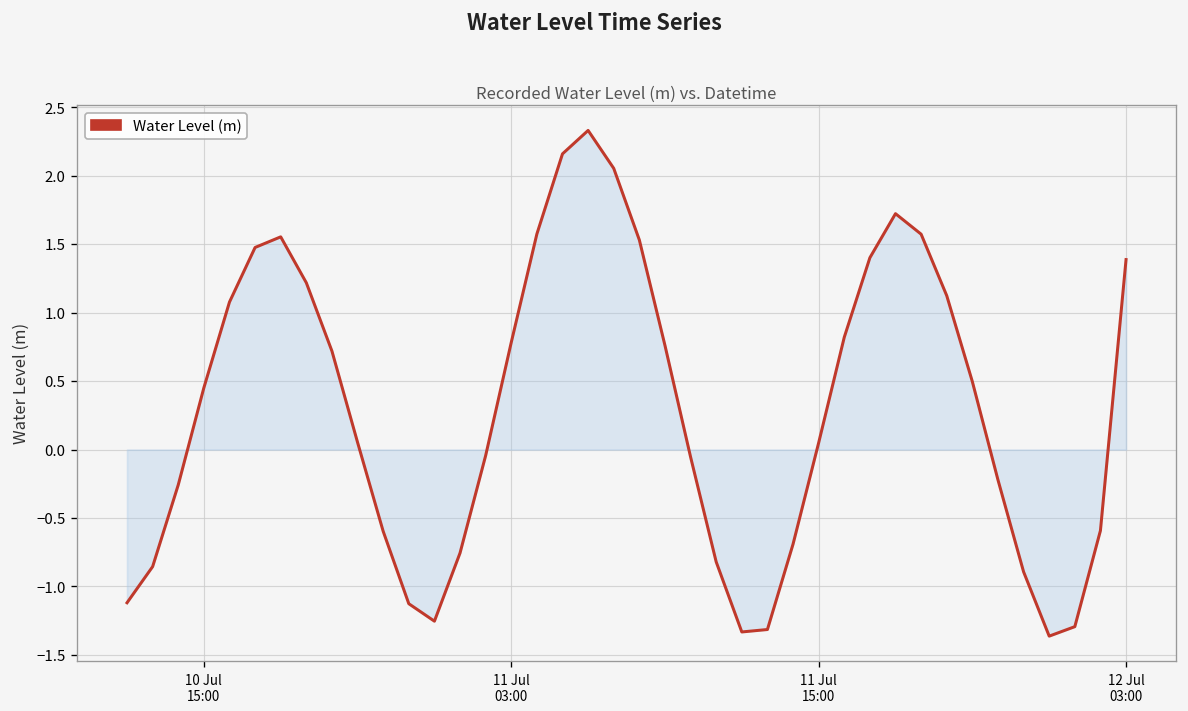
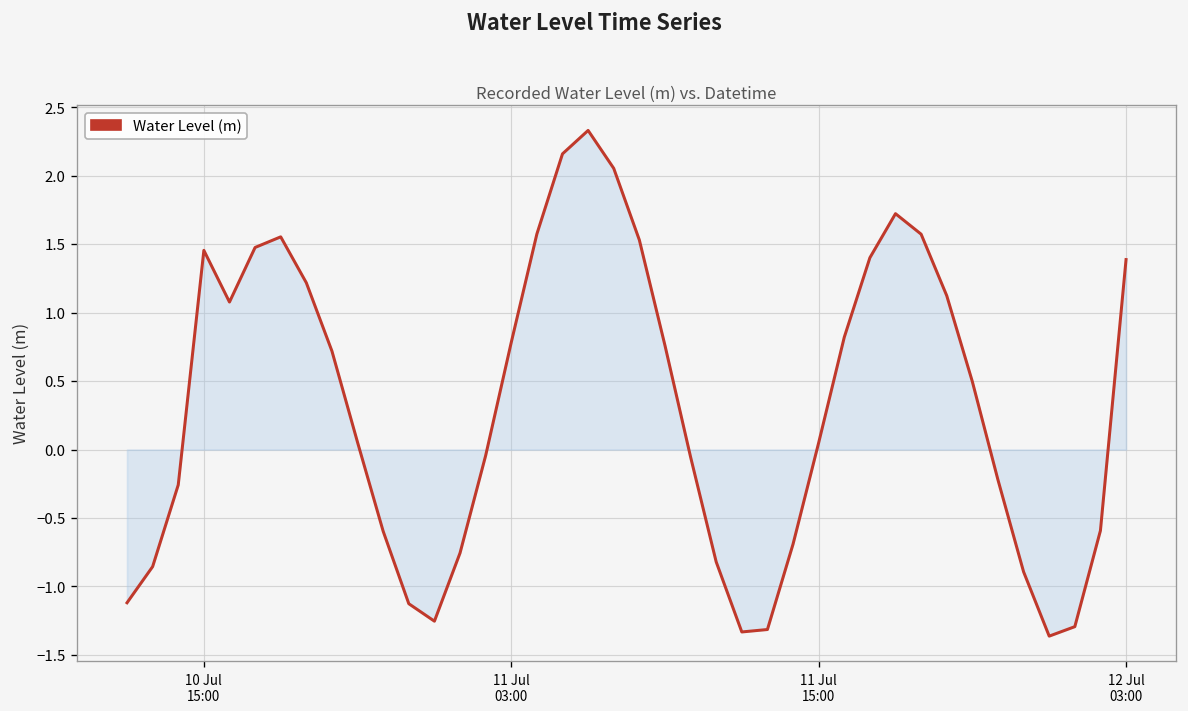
Water Level (m), 10 Jul 15:00: 0.45 -> 1.46
